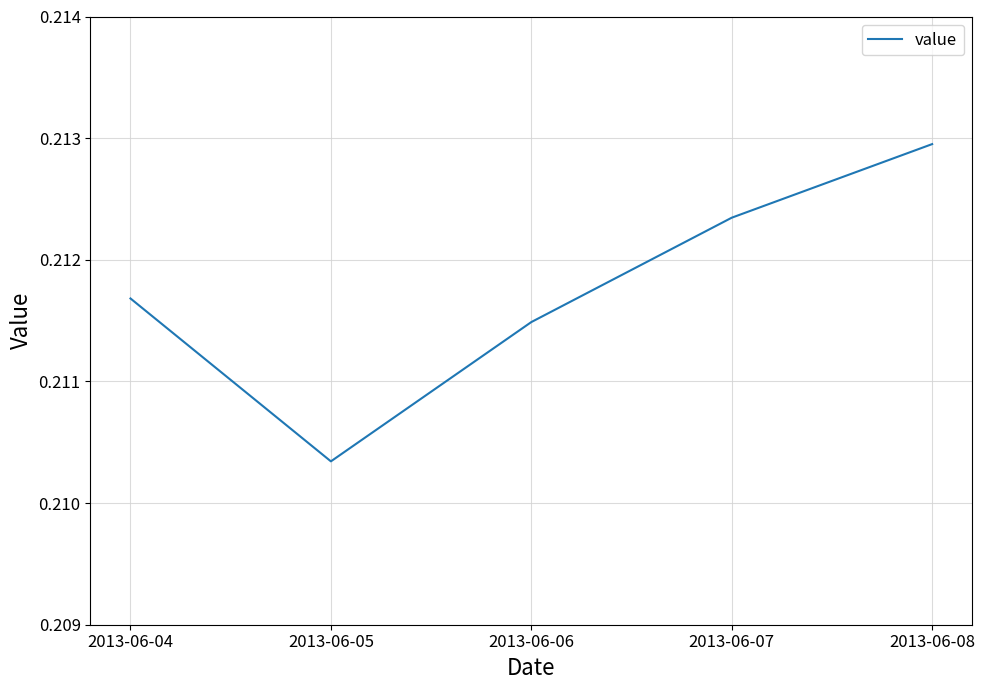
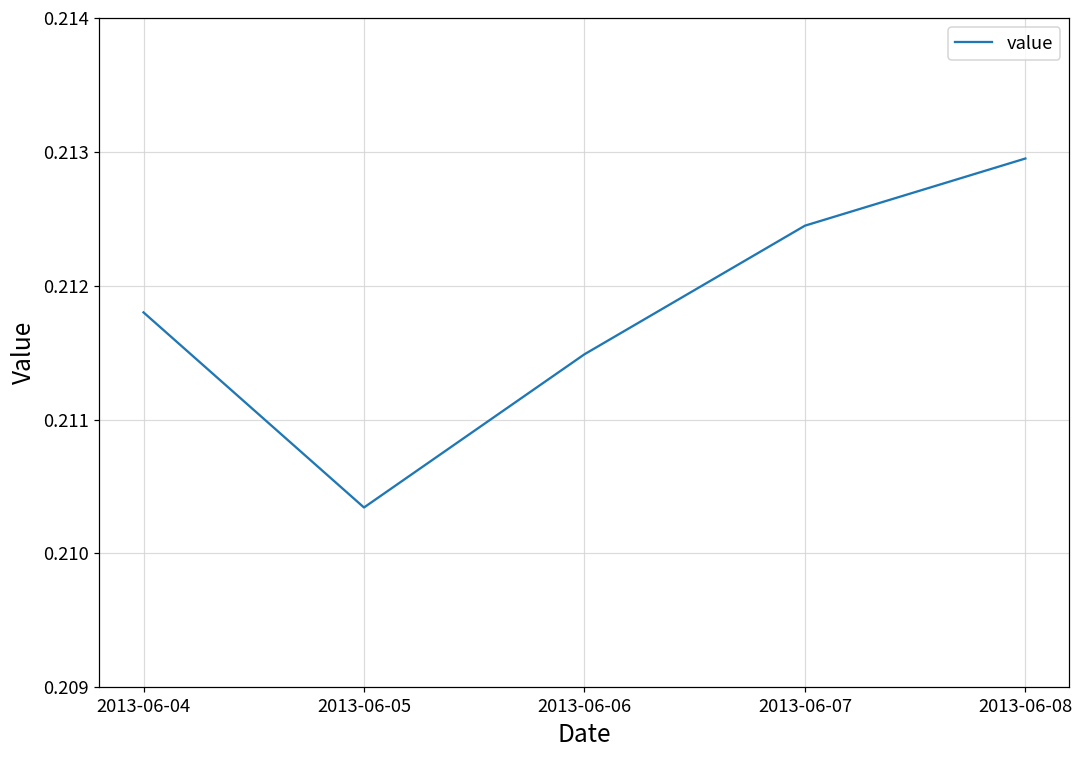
2013-06-04: 0.21168 -> 0.21180
2013-06-07: 0.21235 -> 0.21245
